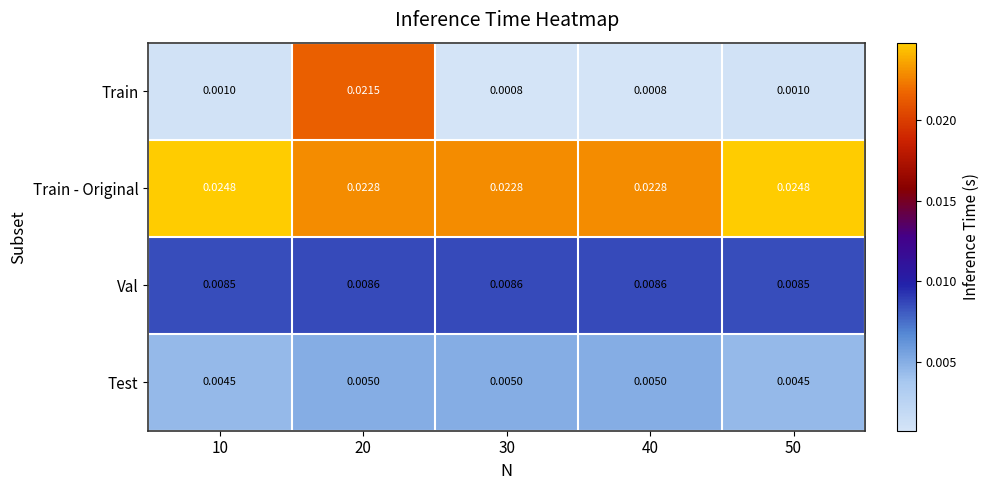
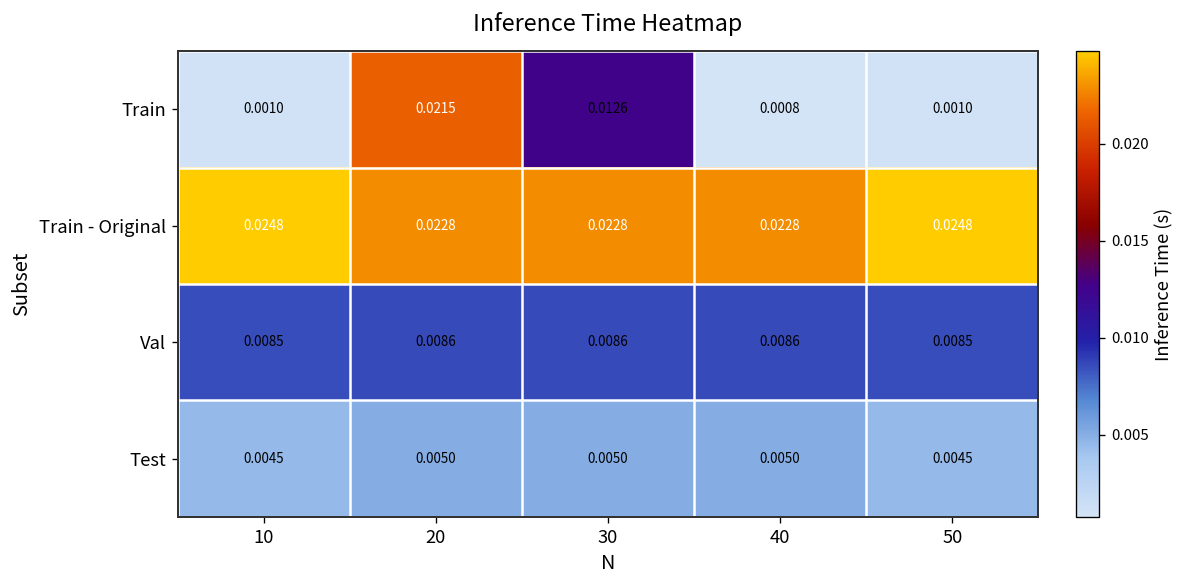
Train, 30: 0.0008 -> 0.0126
